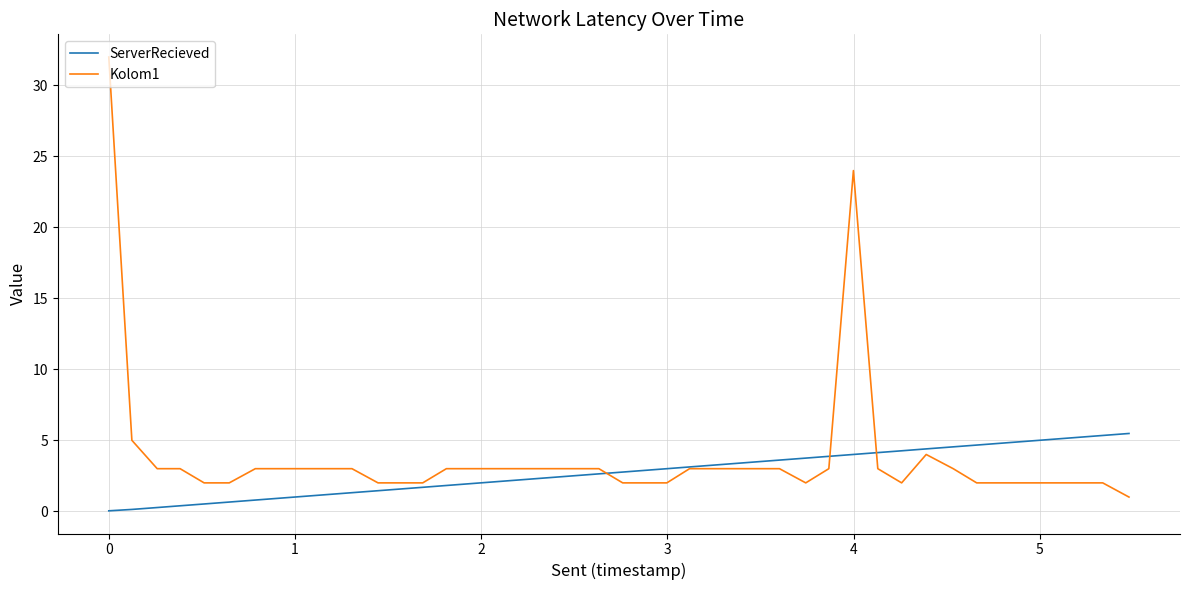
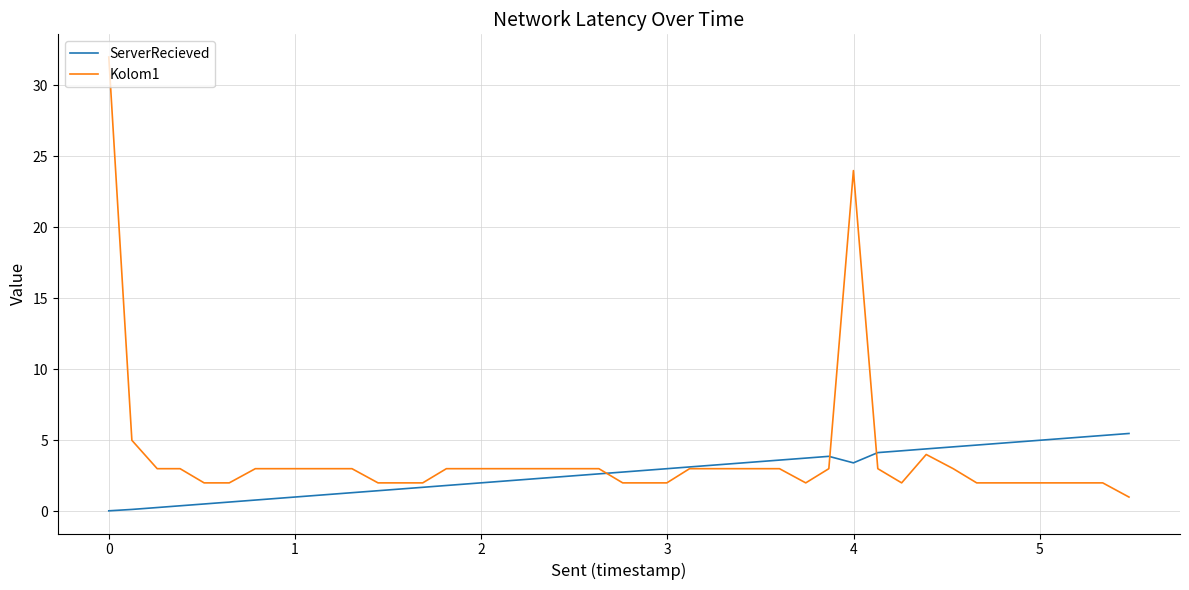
ServerRecieved, 4: 4.0 -> 3.4
